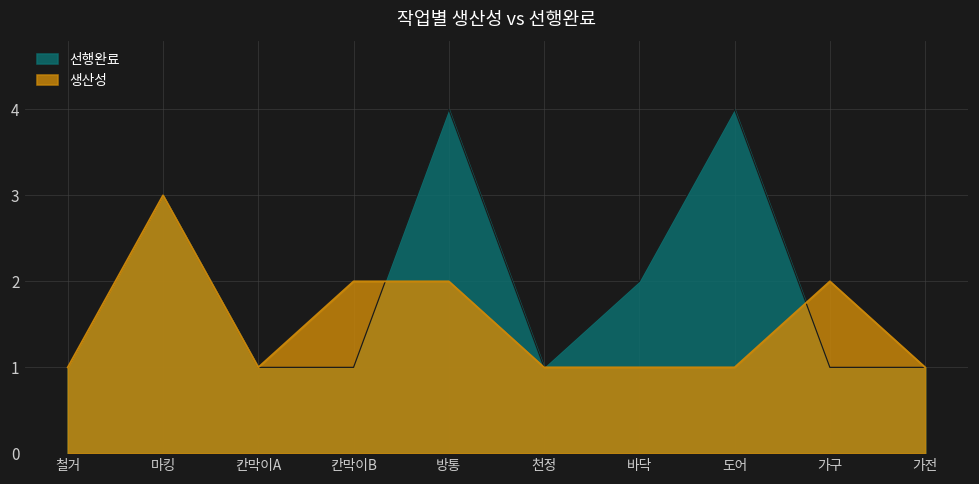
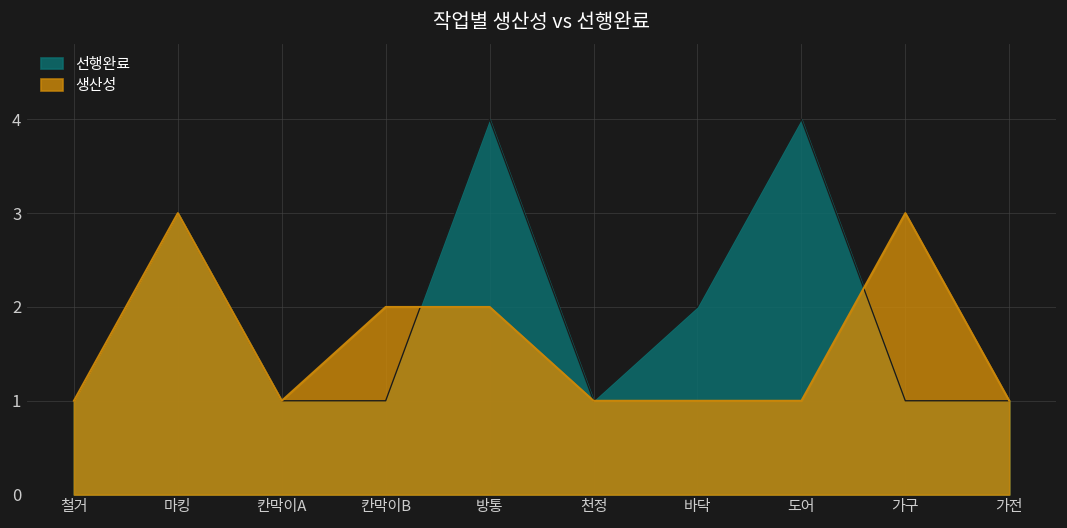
생산성, 가구: 2 -> 3
